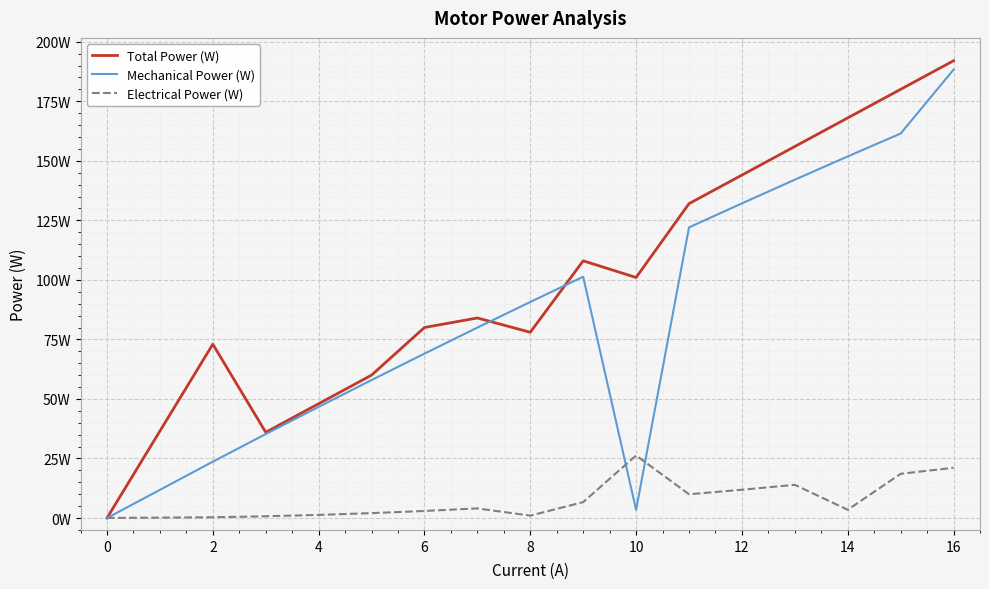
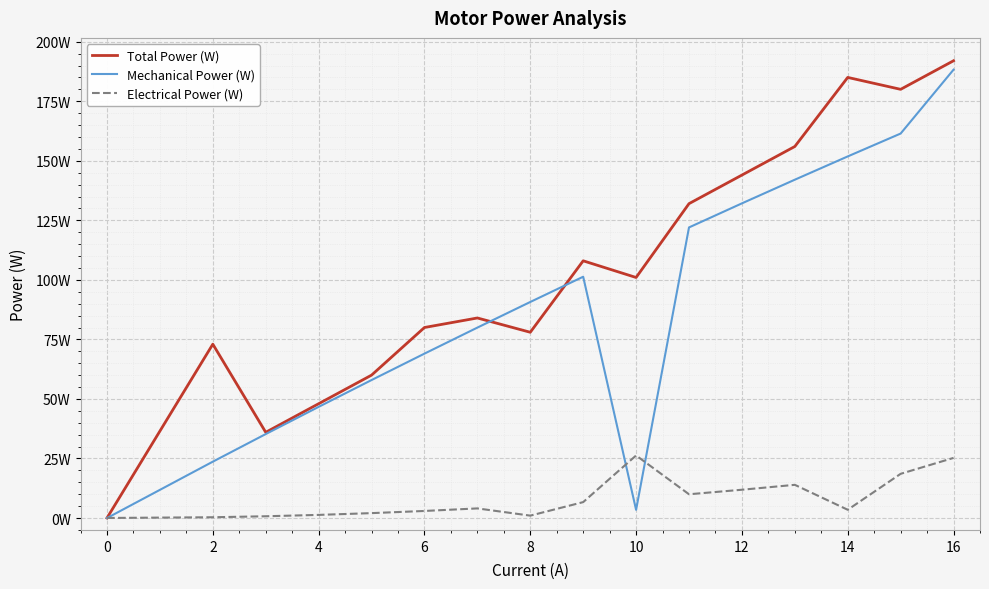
Total Power (W), 14: 168W -> 185W
Electrical Power (W), 16: 21W -> 25W
